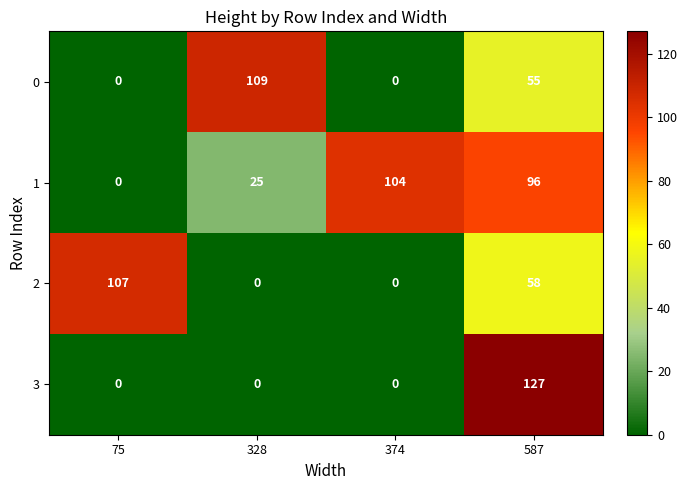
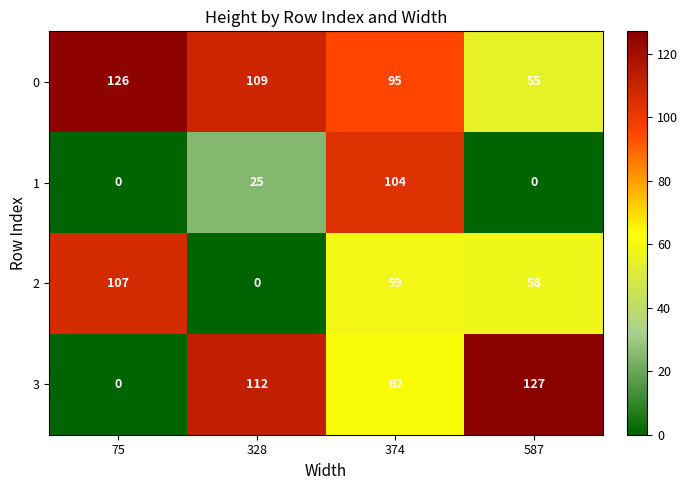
0, 75: 0 -> 126
0, 374: 0 -> 95
1, 587: 96 -> 0
2, 374: 0 -> 59
3, 328: 0 -> 112
3, 374: 0 -> 62
